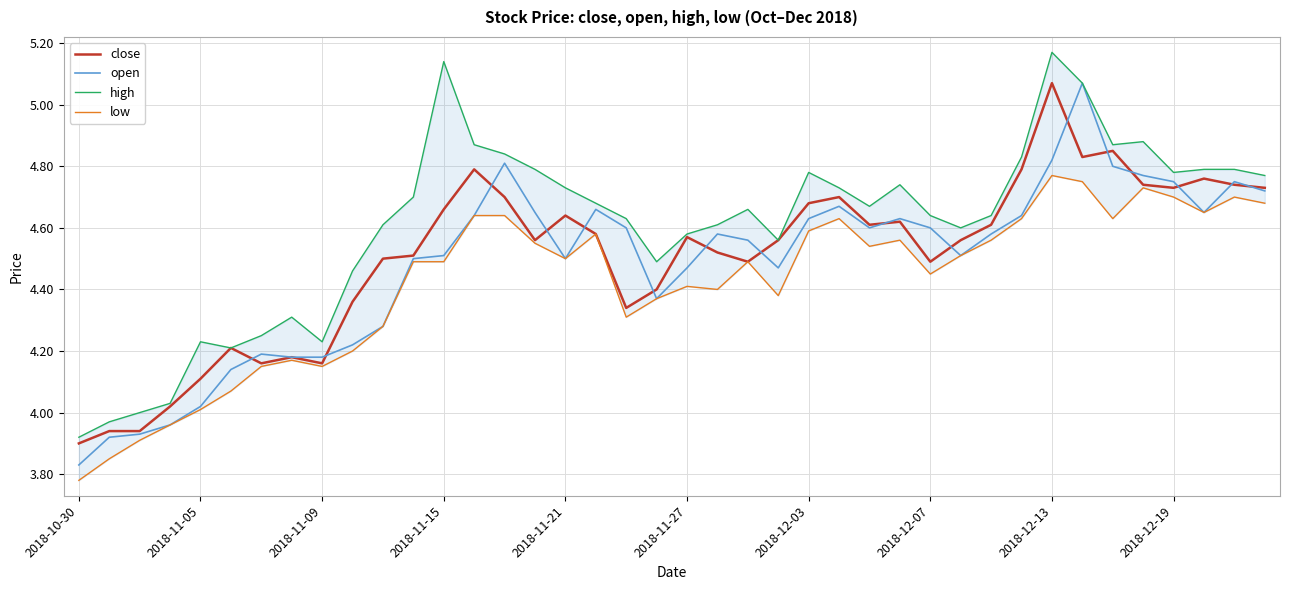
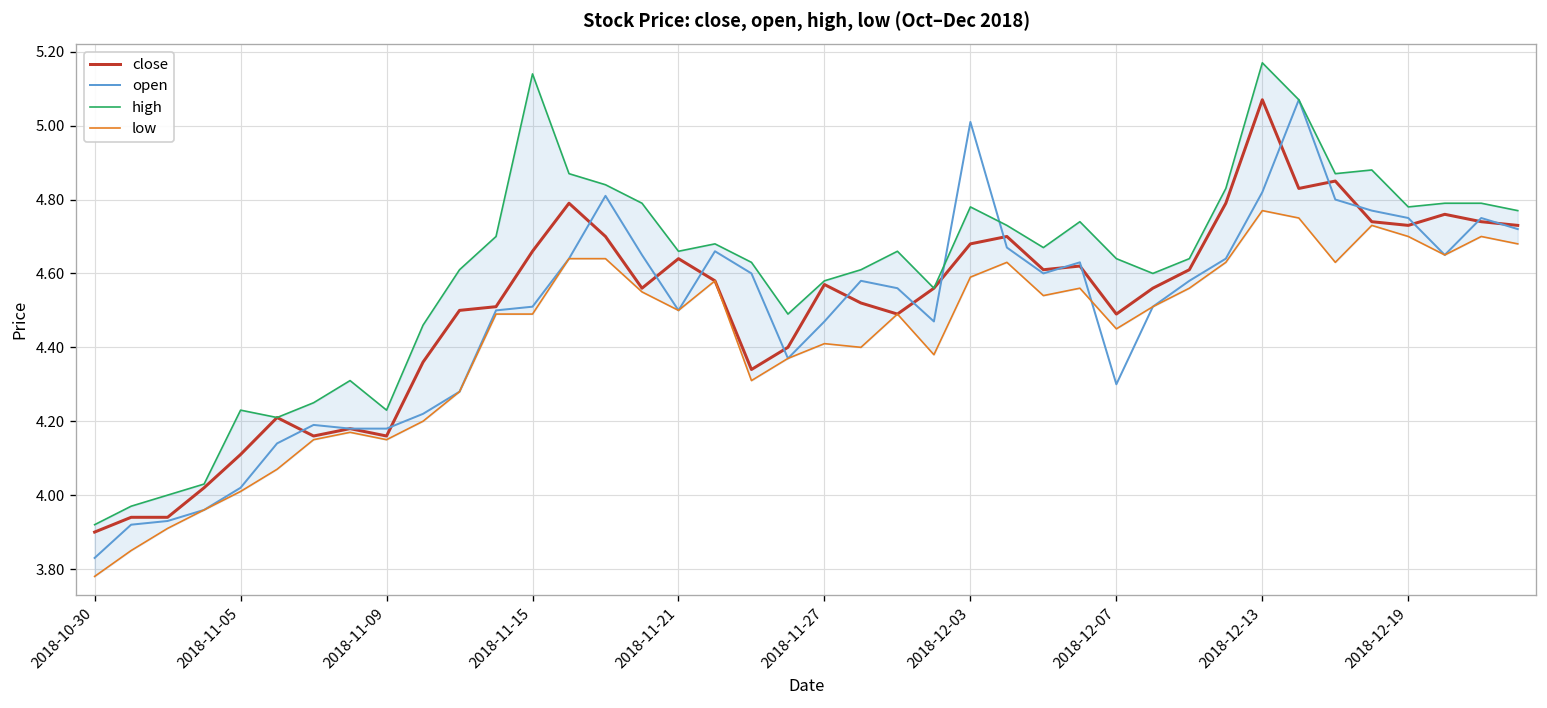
high, 2018-11-21: 4.73 -> 4.66
open, 2018-12-03: 4.63 -> 5.01
open, 2018-12-07: 4.6 -> 4.3
